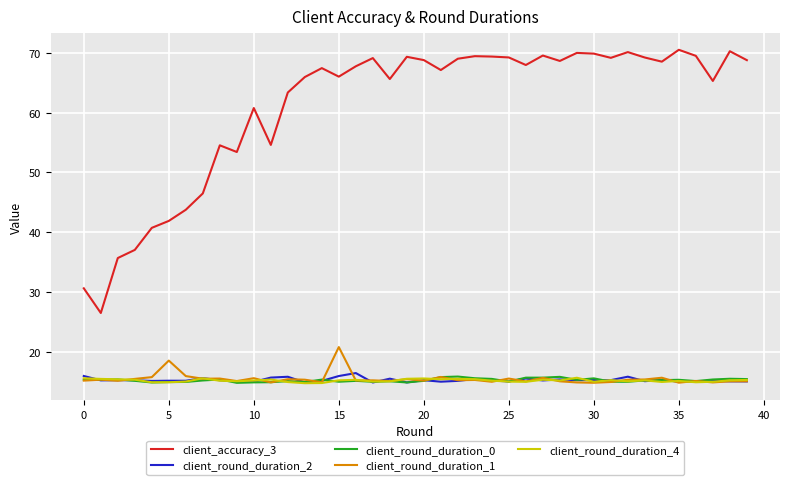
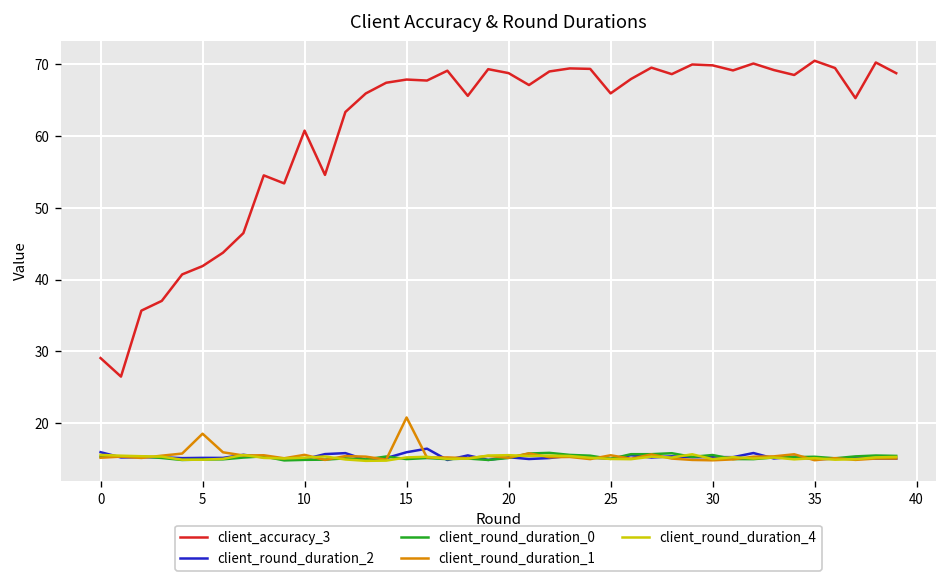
client_accuracy_3, 0: 31 -> 29
client_accuracy_3, 15: 66 -> 68
client_accuracy_3, 25: 69 -> 66
